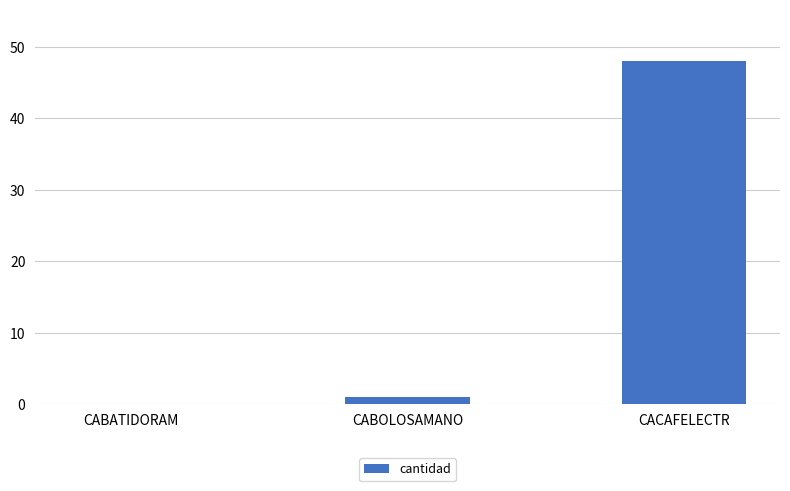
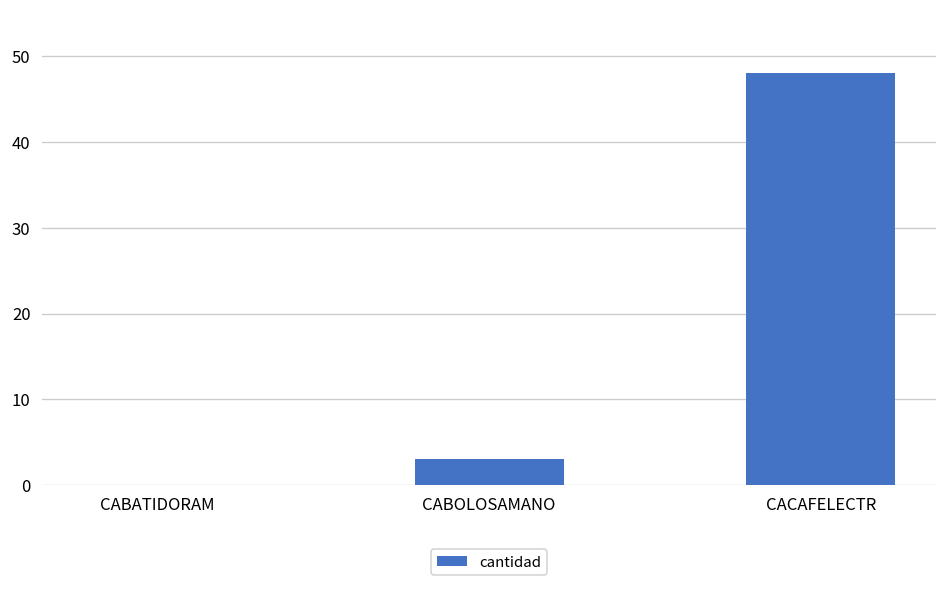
CABOLOSAMANO: 1 -> 3
